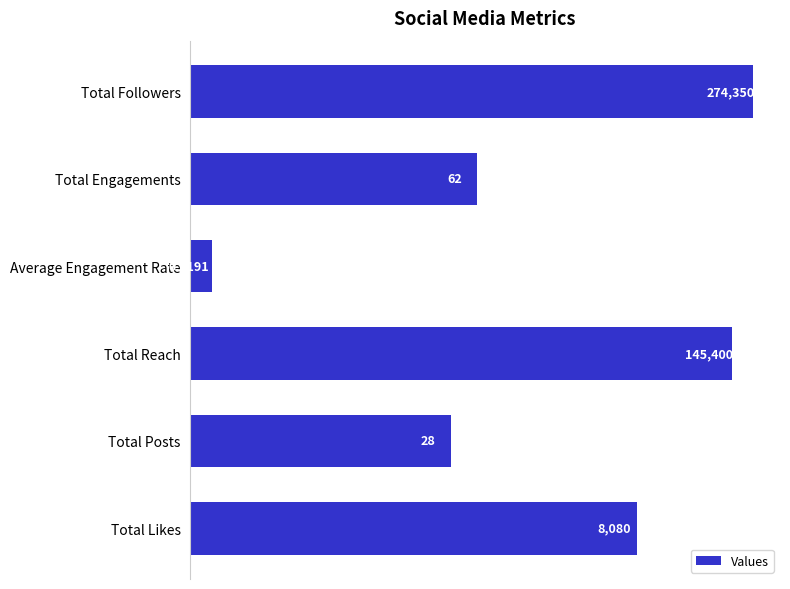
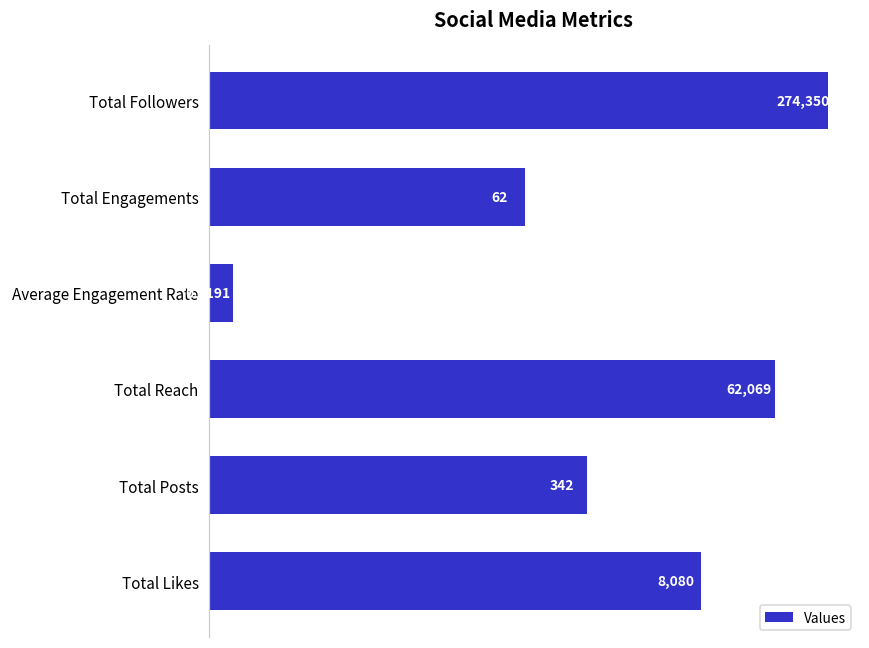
Total Reach: 145,400 -> 62,069
Total Posts: 28 -> 342
